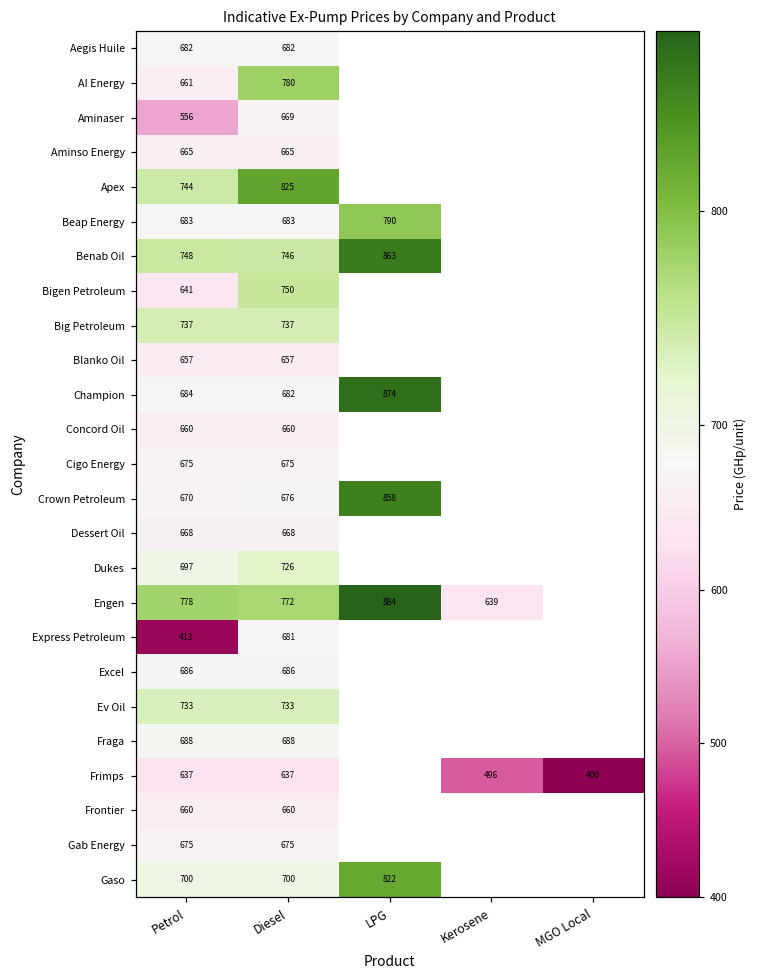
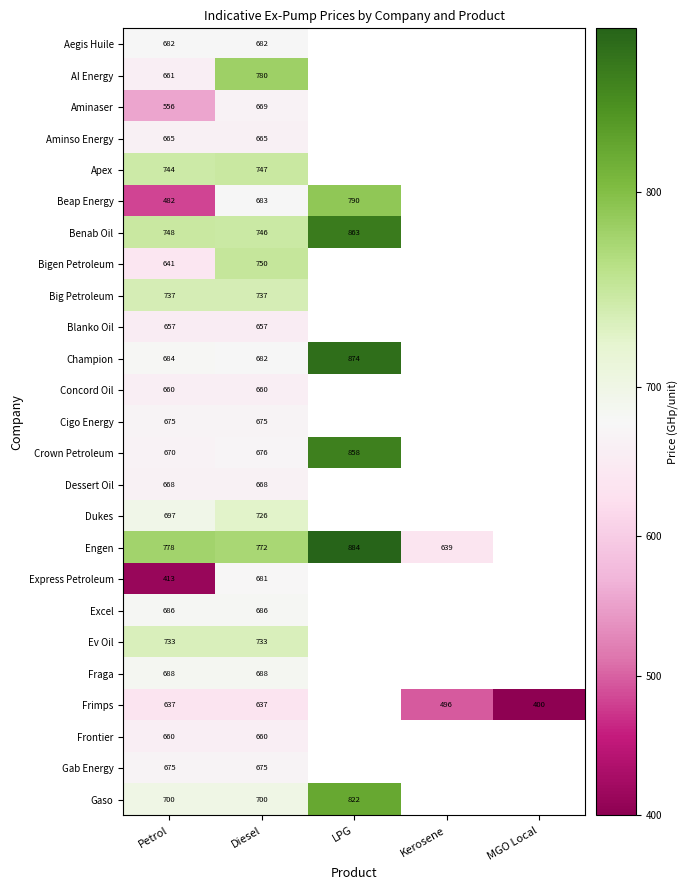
Apex, Diesel: 825 -> 747
Beap Energy, Petrol: 683 -> 482
